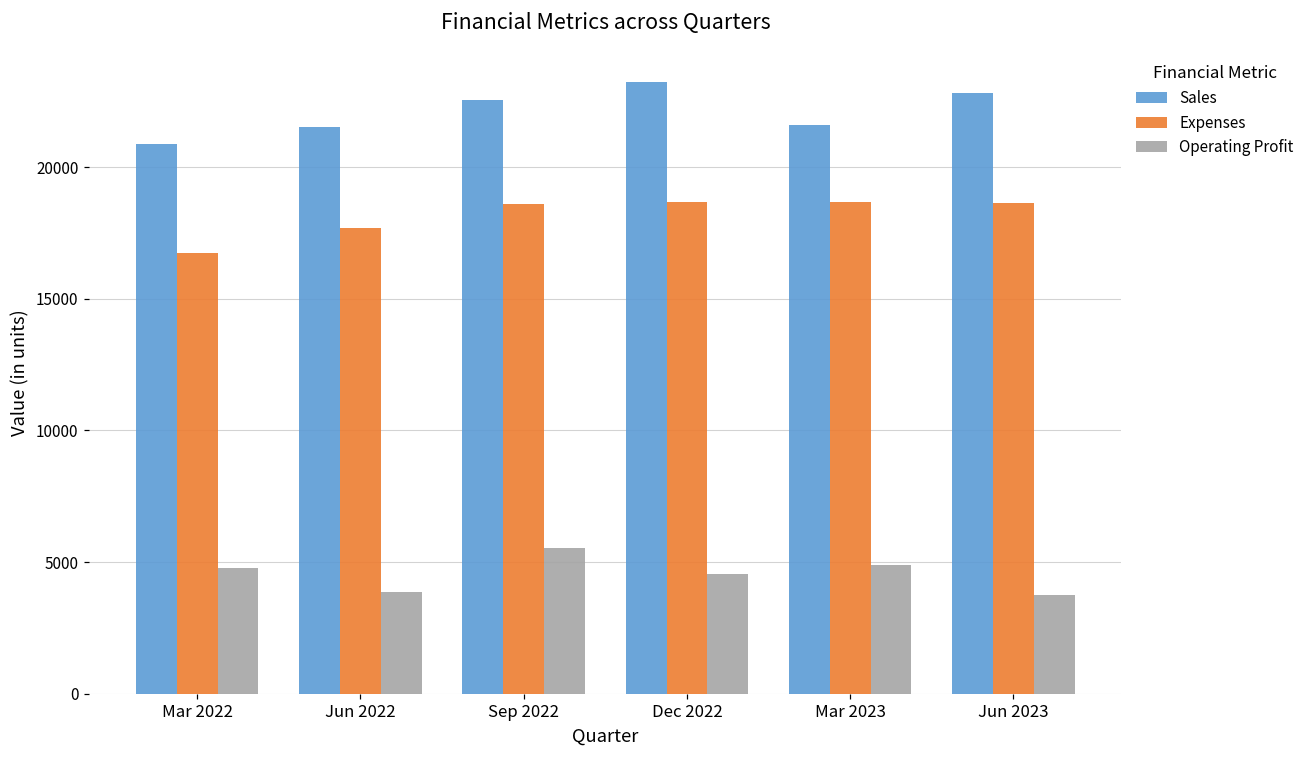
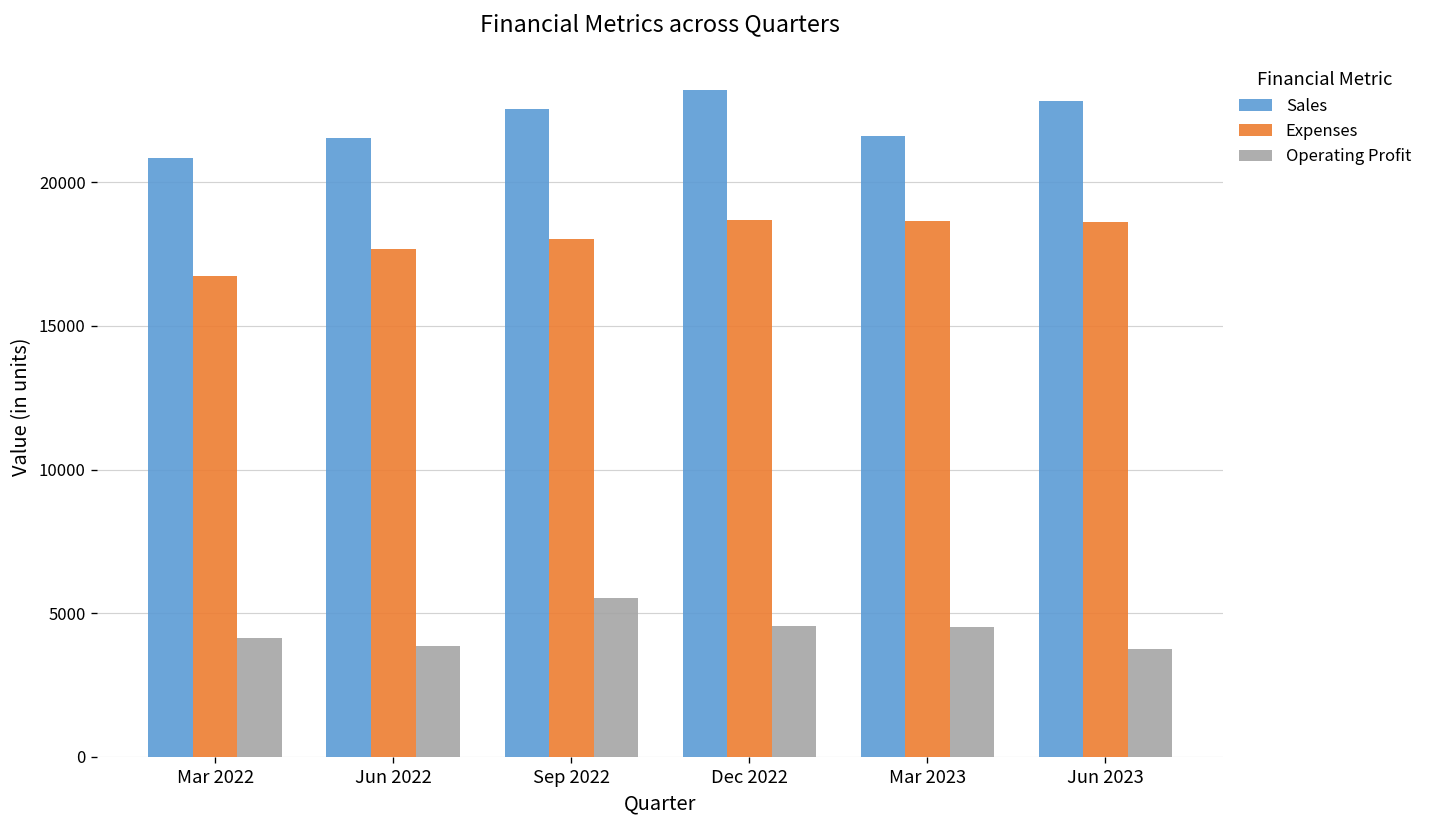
Operating Profit, Mar 2022: 4800 -> 4100
Expenses, Sep 2022: 18600 -> 18000
Operating Profit, Mar 2023: 4900 -> 4500
